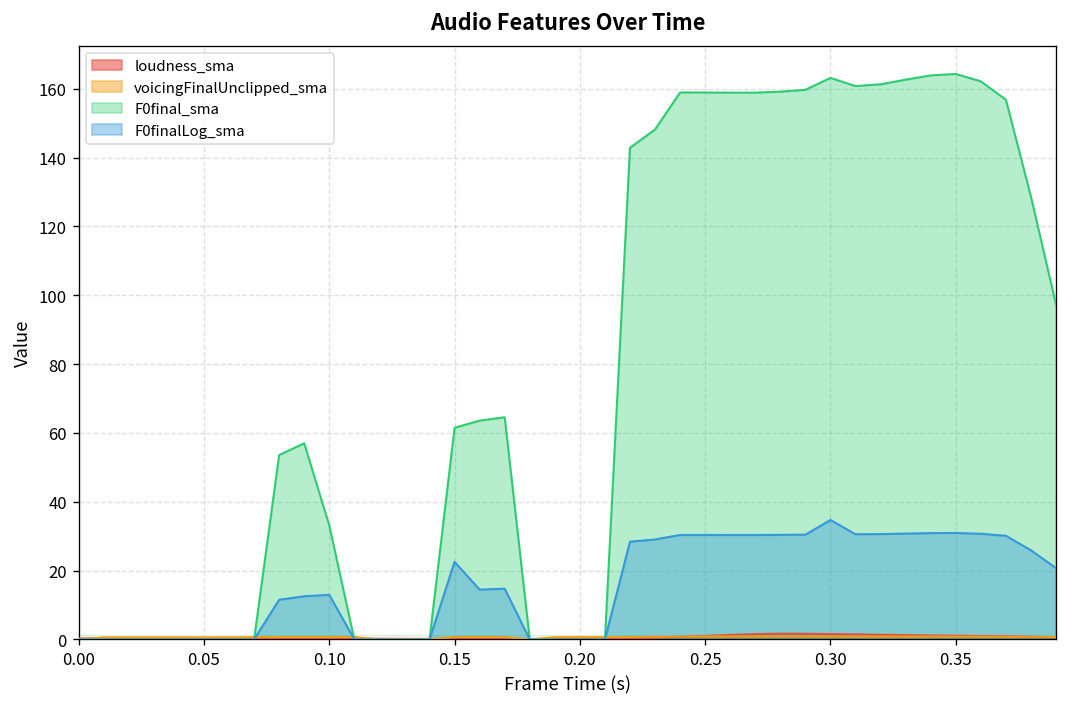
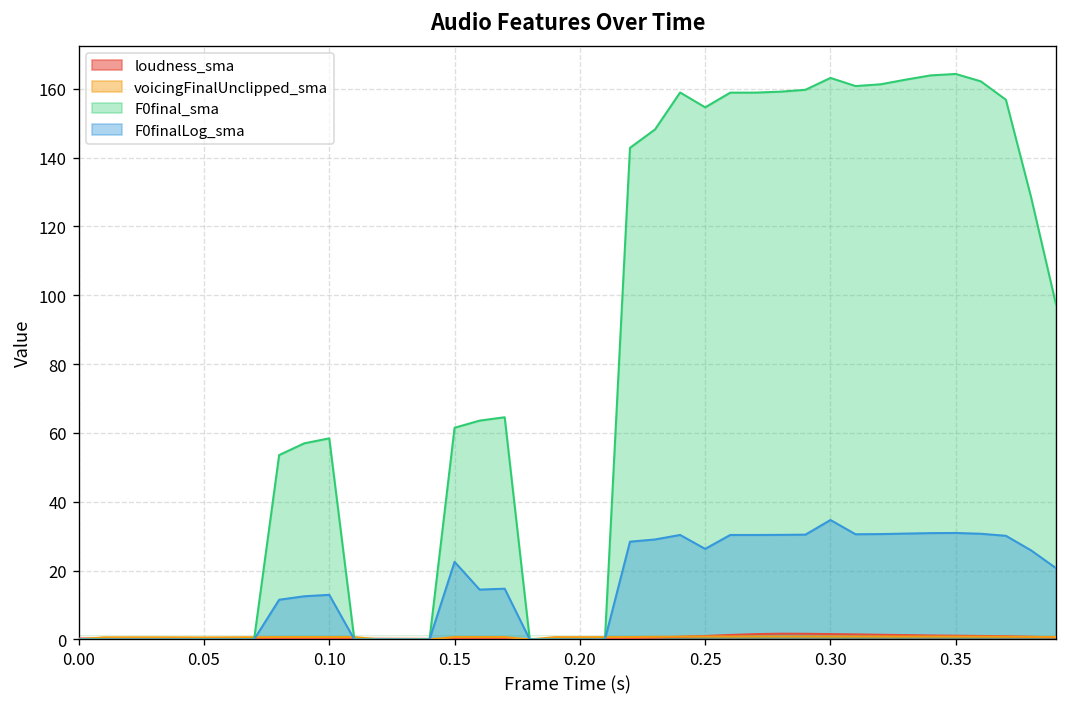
F0final_sma, 0.10: 33 -> 58
F0final_sma, 0.25: 159 -> 155
F0finalLog_sma, 0.25: 30 -> 26
